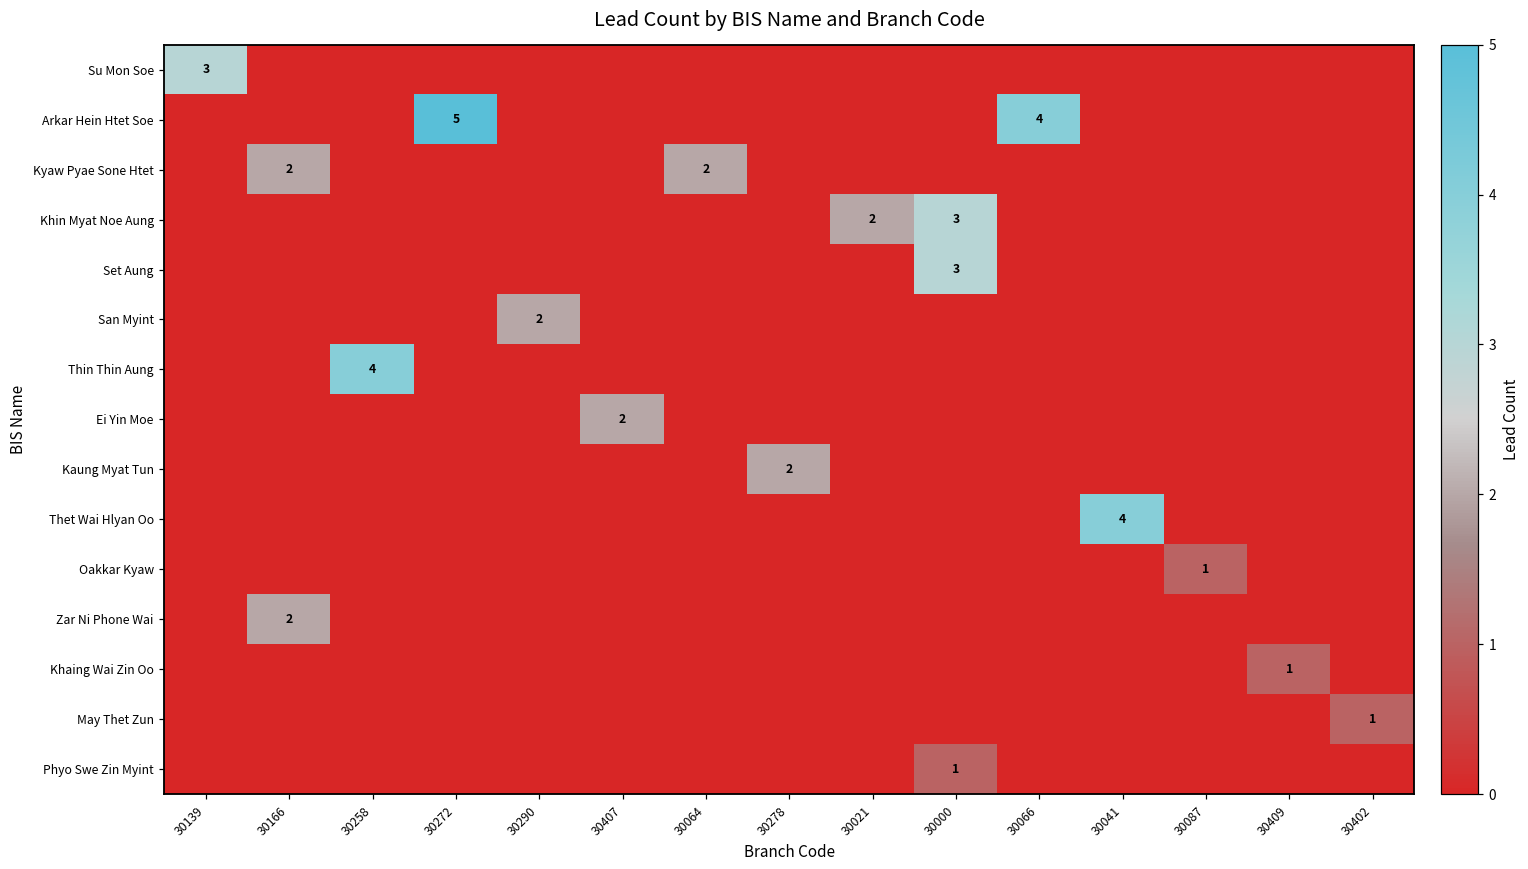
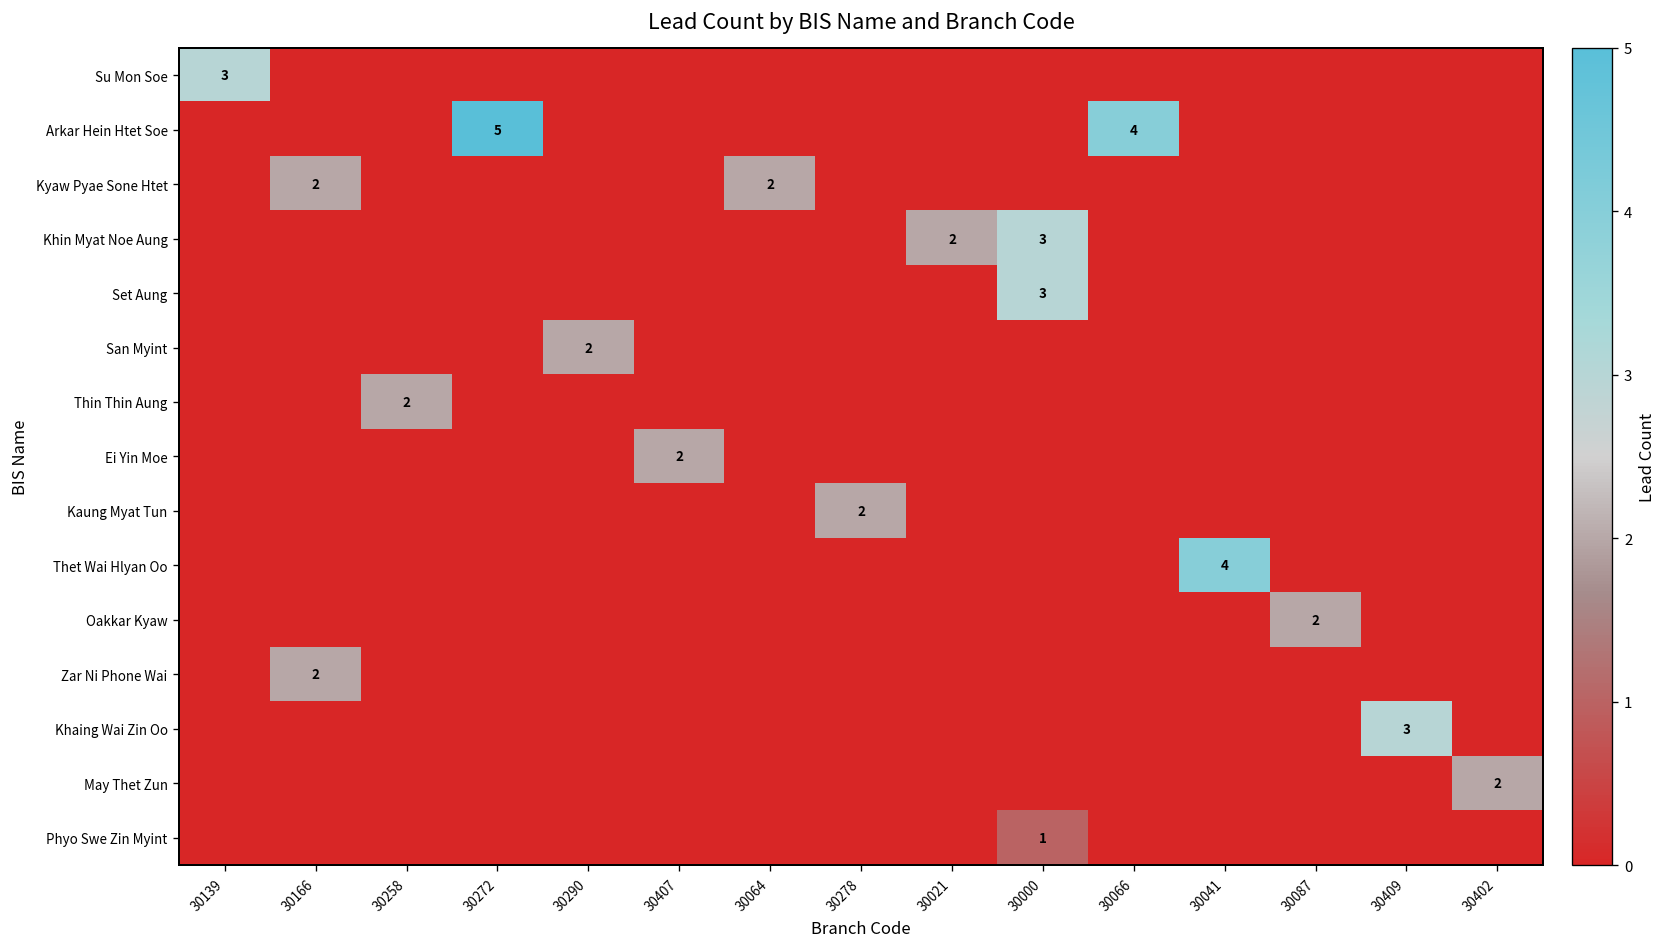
Thin Thin Aung, 30258: 4 -> 2
Oakkar Kyaw, 30087: 1 -> 2
Khaing Wai Zin Oo, 30409: 1 -> 3
May Thet Zun, 30402: 1 -> 2
